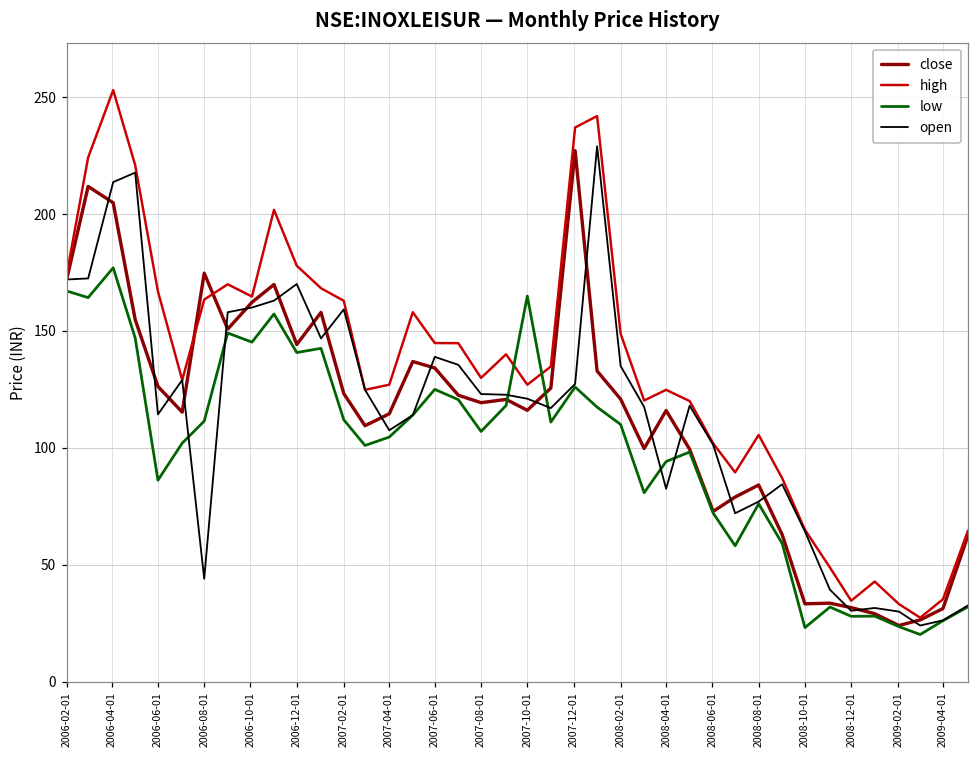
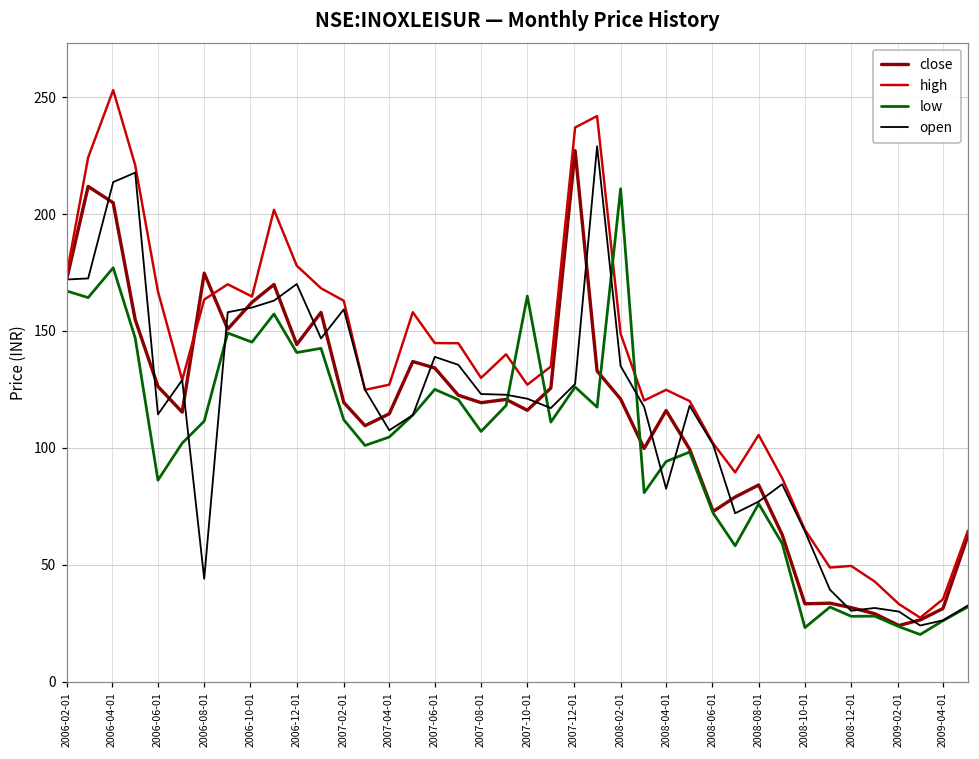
close, 2007-02-01: 123 -> 119
low, 2008-02-01: 110 -> 211
high, 2008-12-01: 35 -> 49
